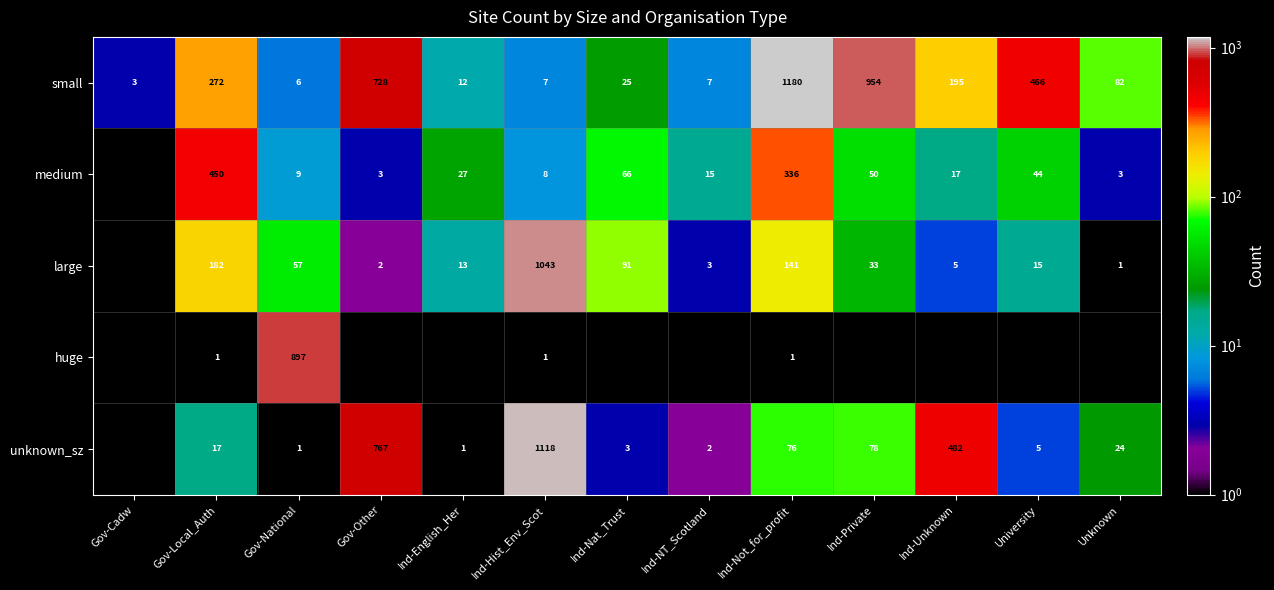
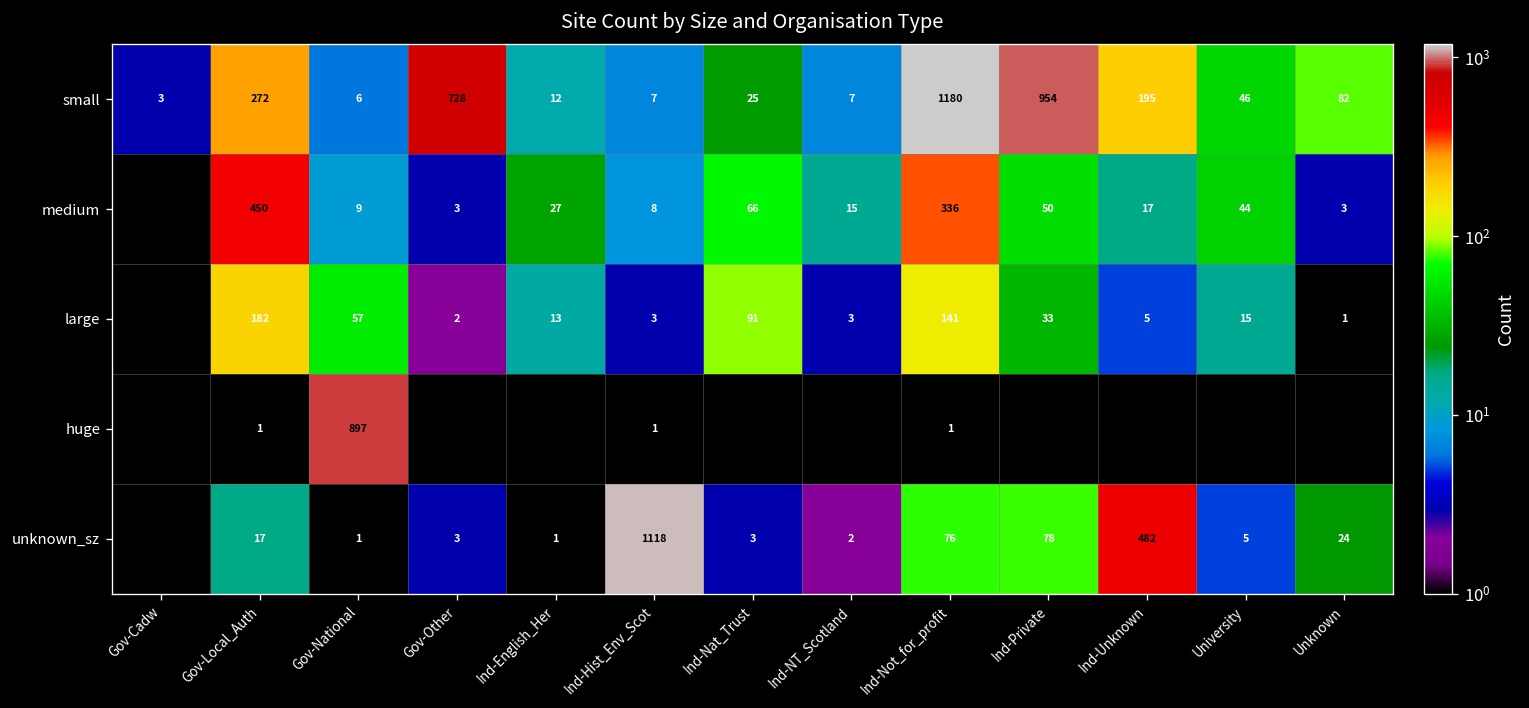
small, University: 466 -> 46
large, Ind-Hist_Env_Scot: 1043 -> 3
unknown_sz, Gov-Other: 767 -> 3
